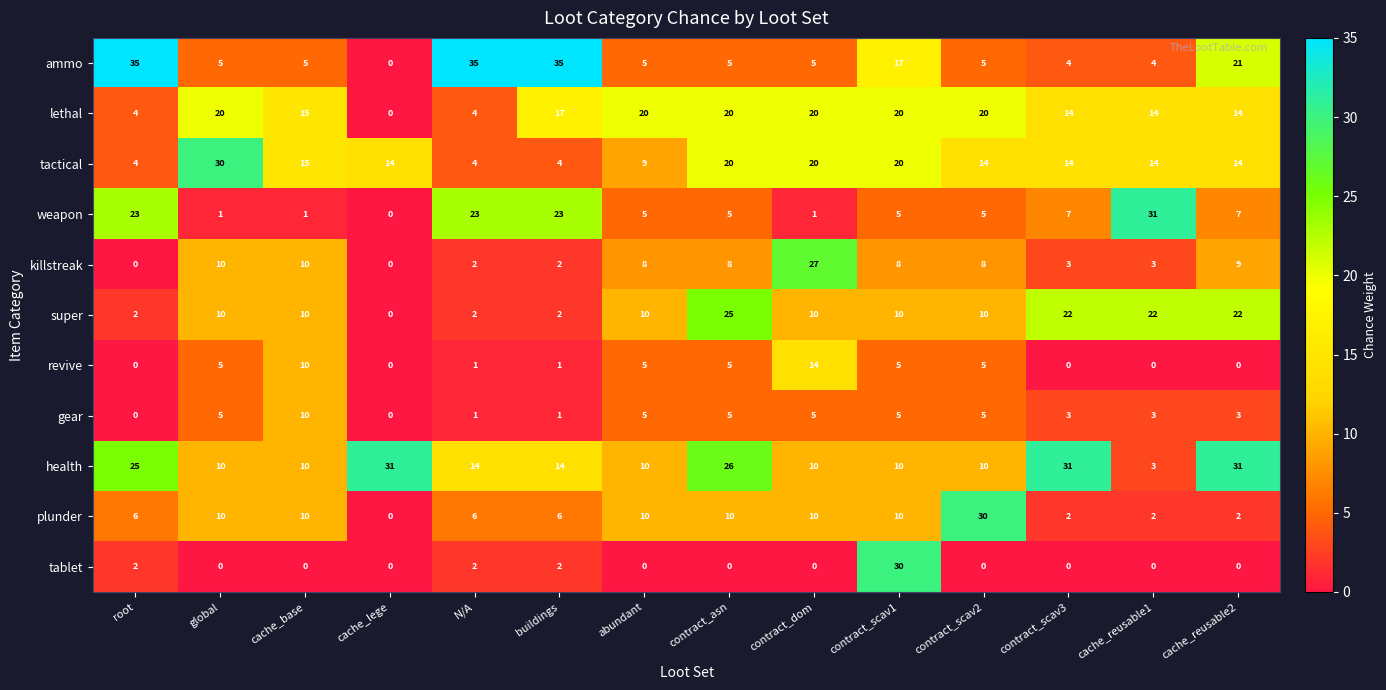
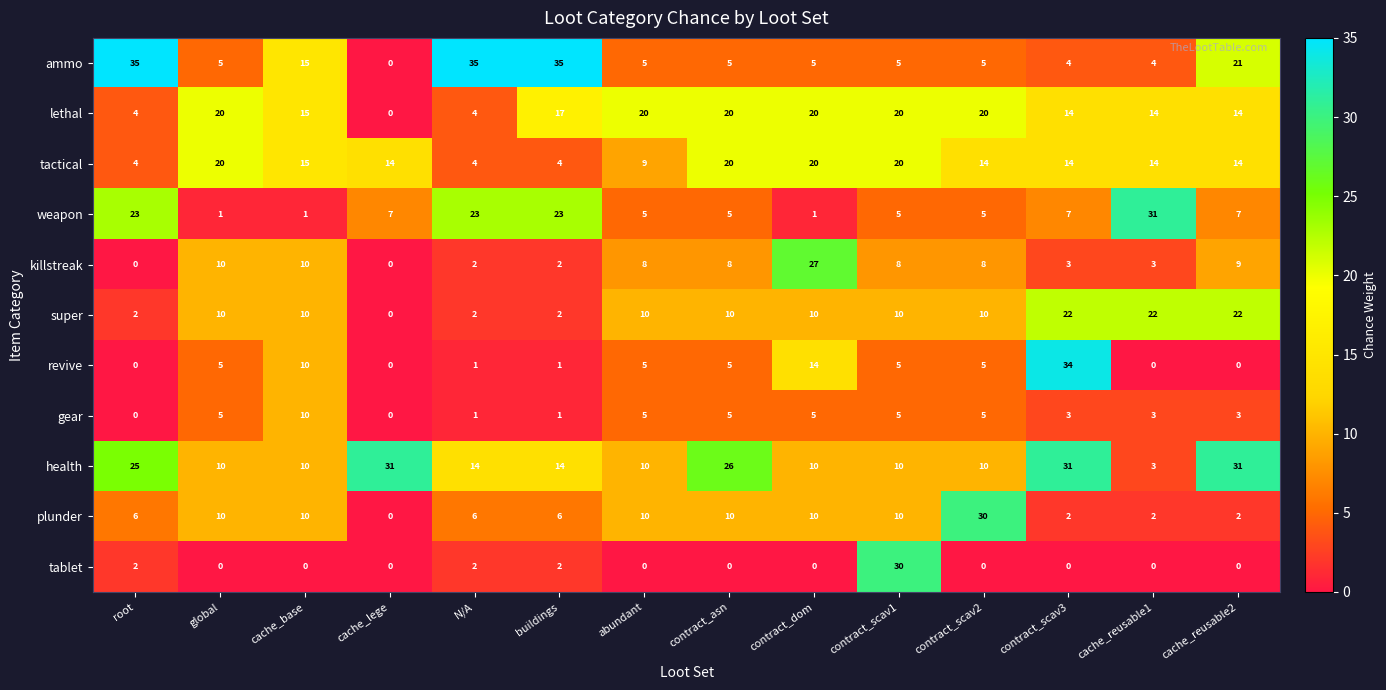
ammo, cache_base: 5 -> 15
ammo, contract_scav1: 17 -> 5
tactical, global: 30 -> 20
weapon, cache_lege: 0 -> 7
super, contract_asn: 25 -> 10
revive, contract_scav3: 0 -> 34
